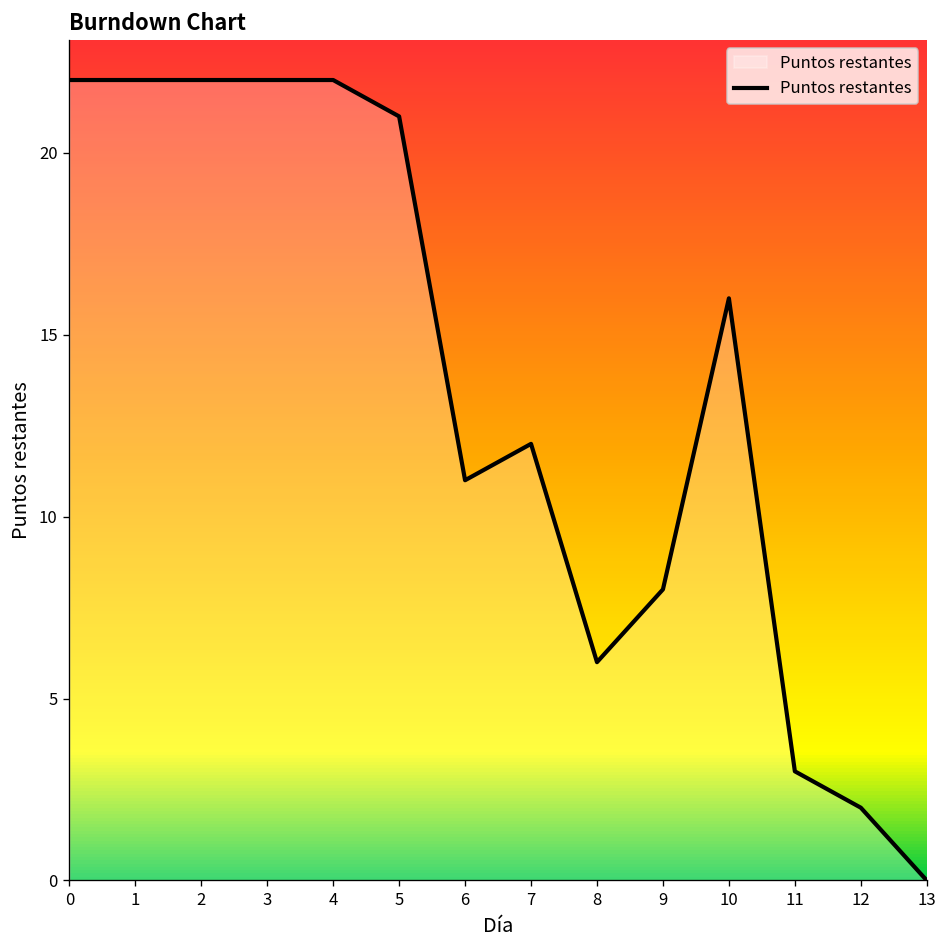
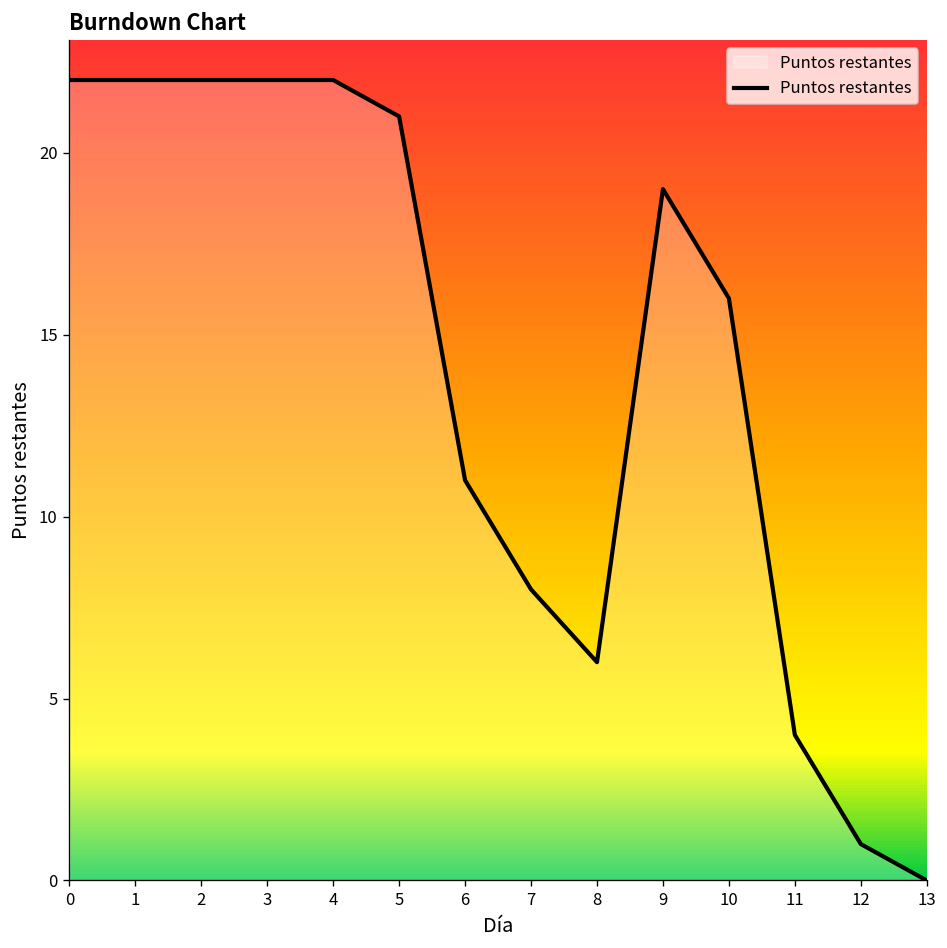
7: 12 -> 8
9: 8 -> 19
11: 3 -> 4
12: 2 -> 1
